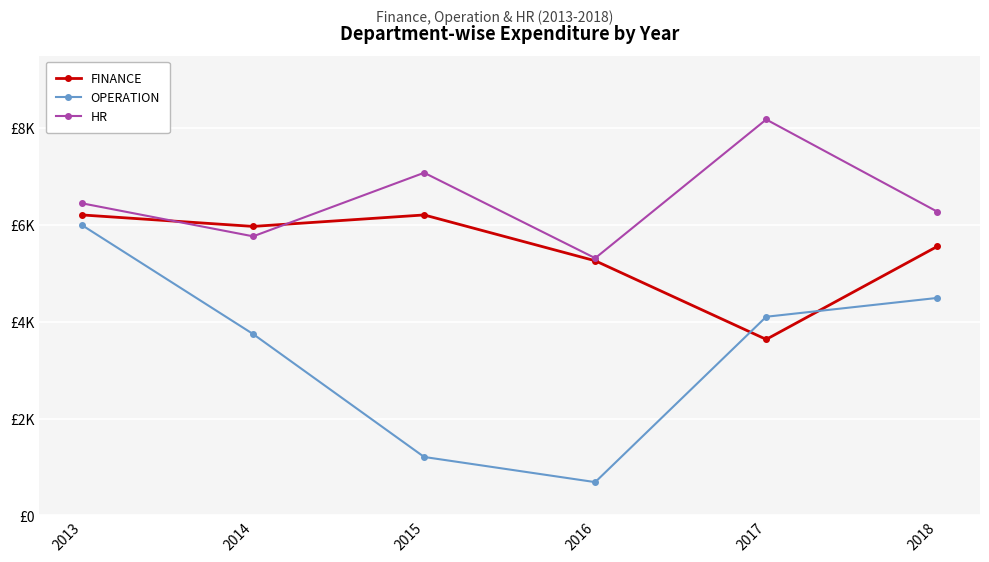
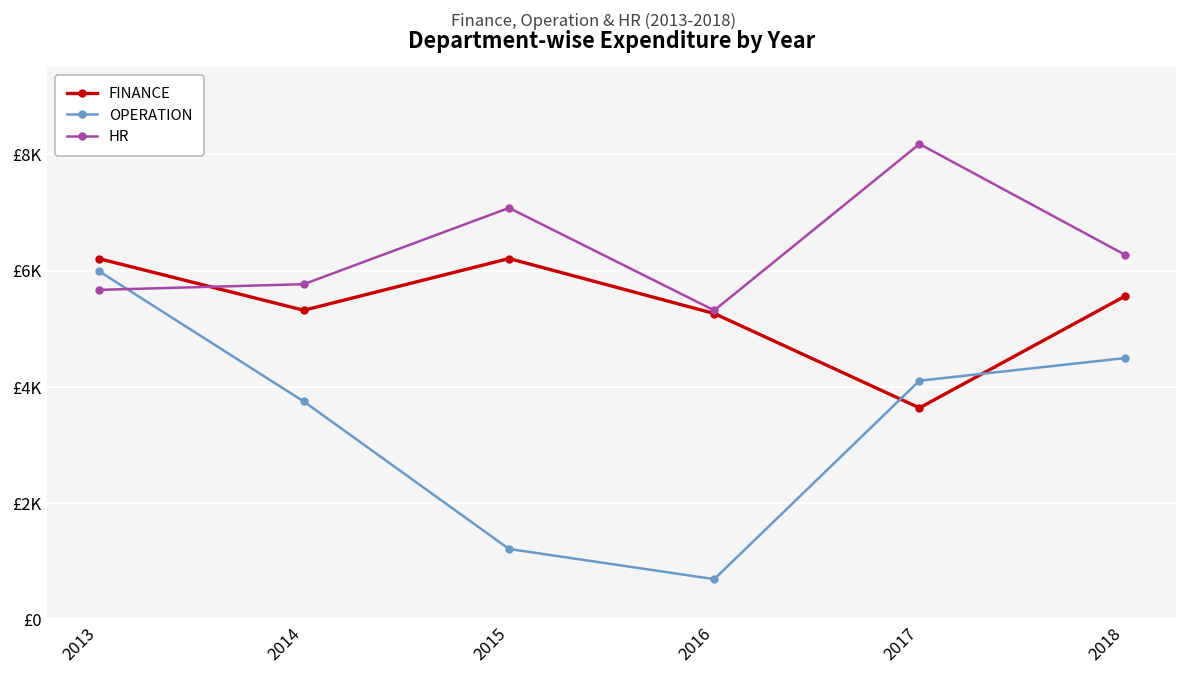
HR, 2013: £6400 -> £5700
FINANCE, 2014: £6000 -> £5300
